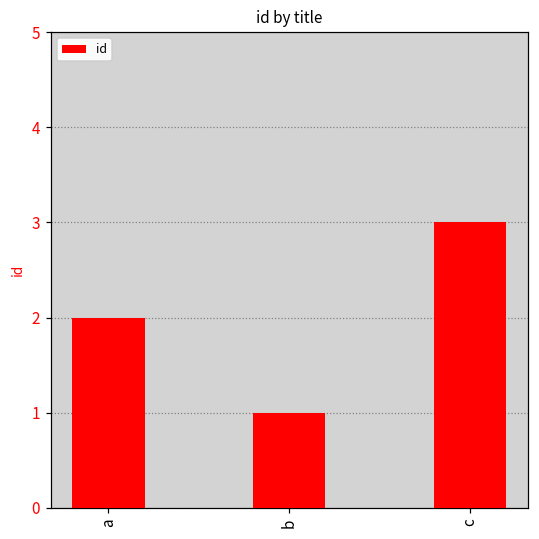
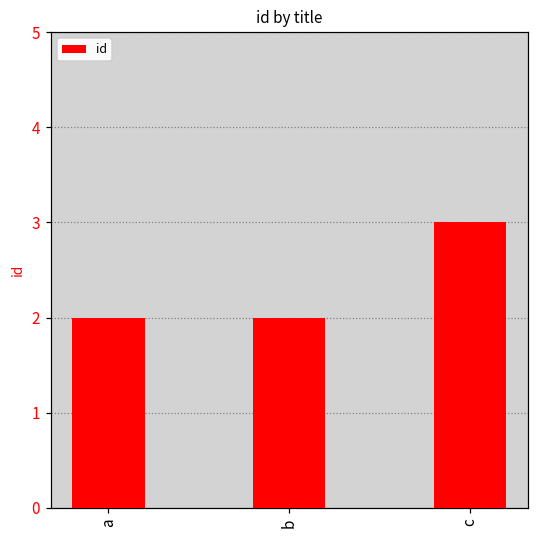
b: 1 -> 2
